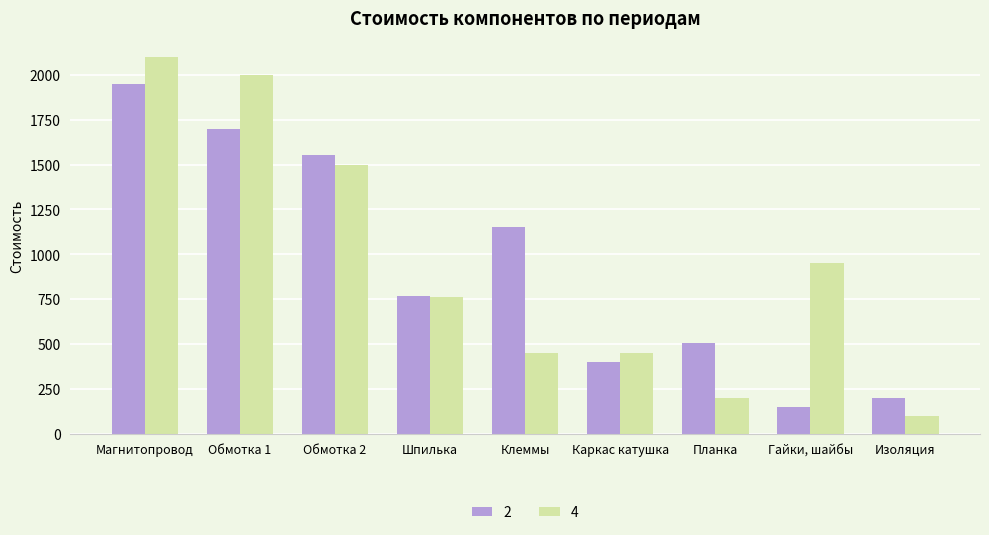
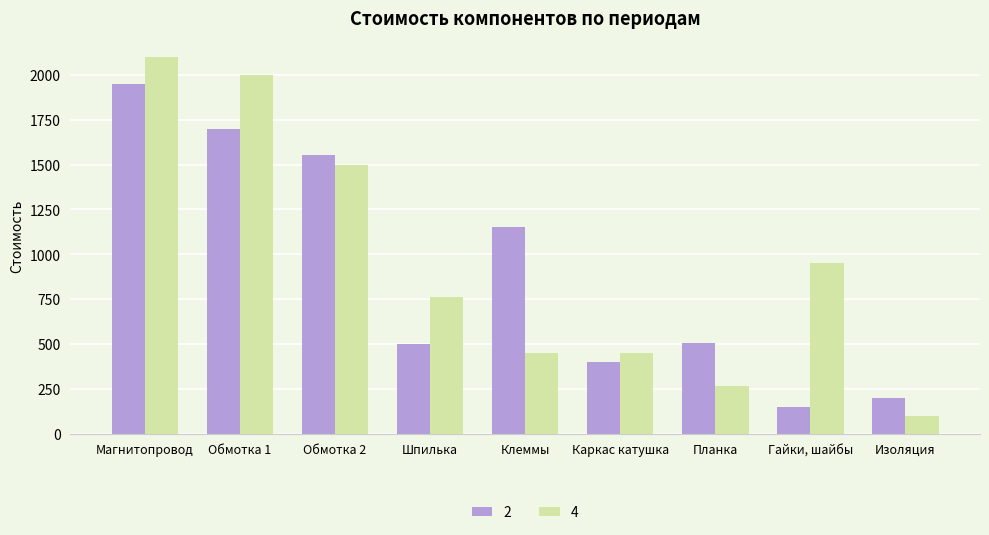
2, Шпилька: 770 -> 500
4, Планка: 200 -> 260
